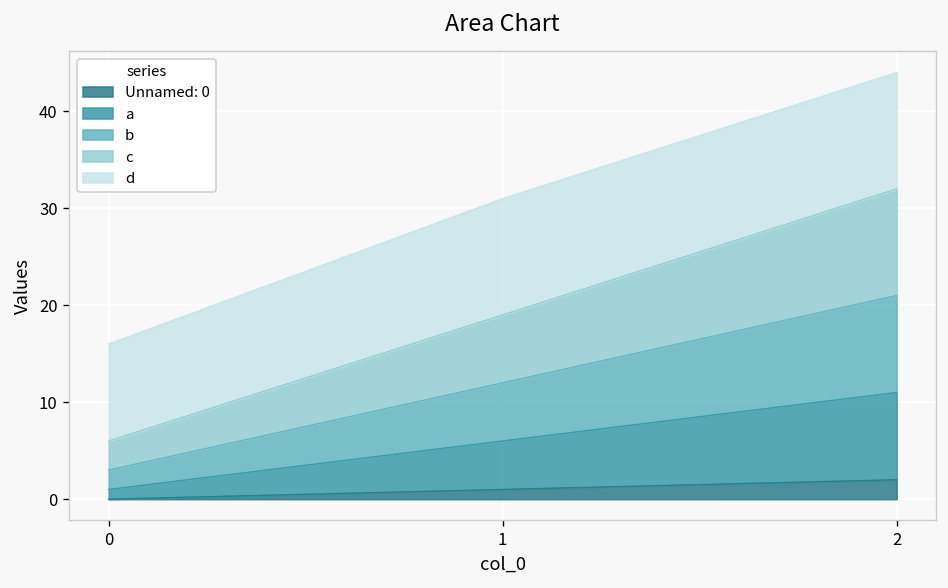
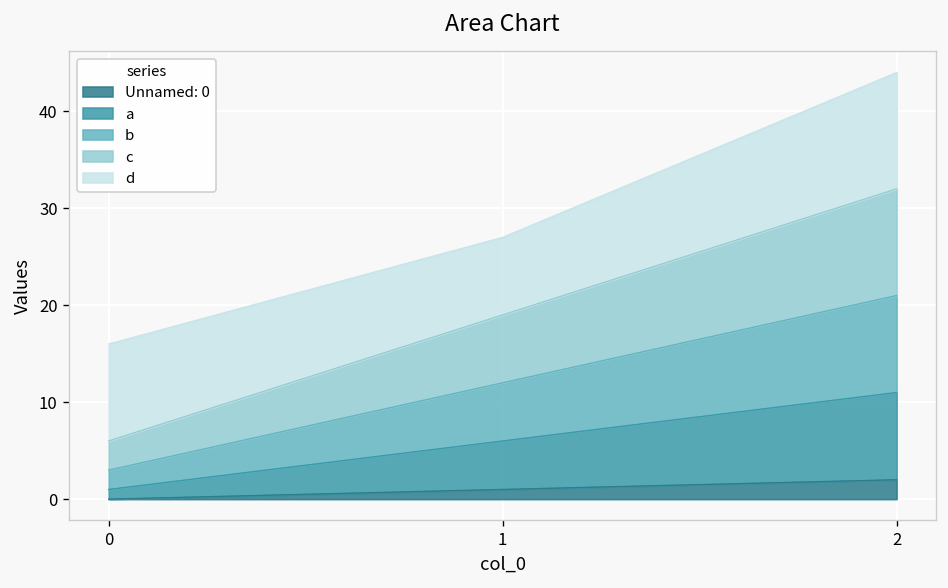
d, 1: 12 -> 8
